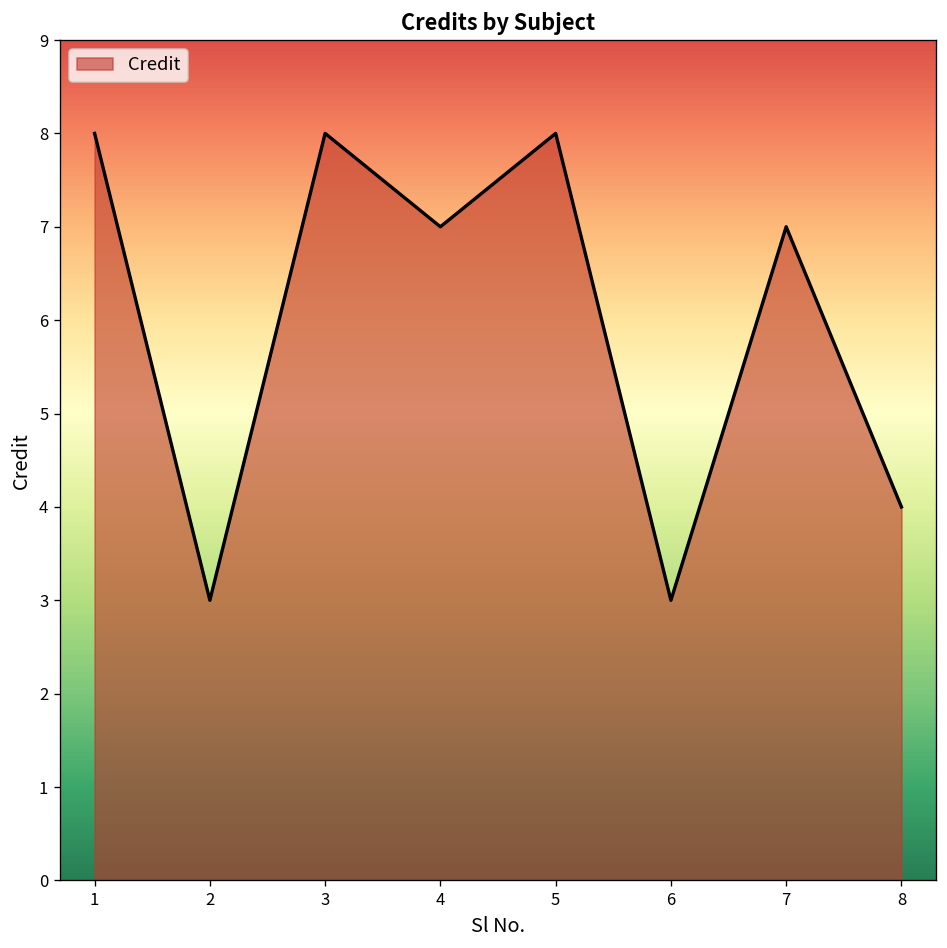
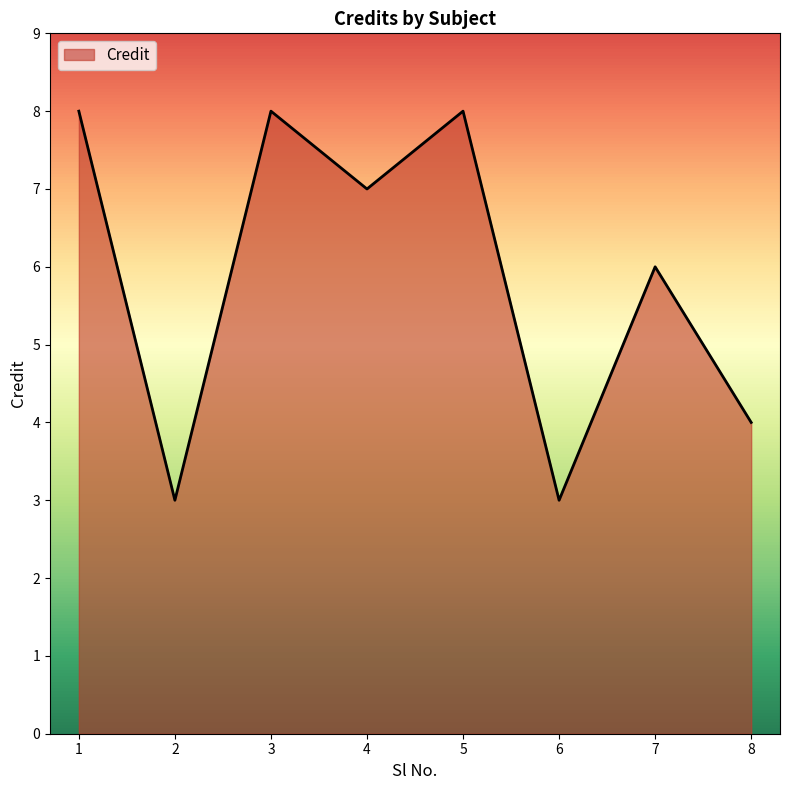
7: 7 -> 6
